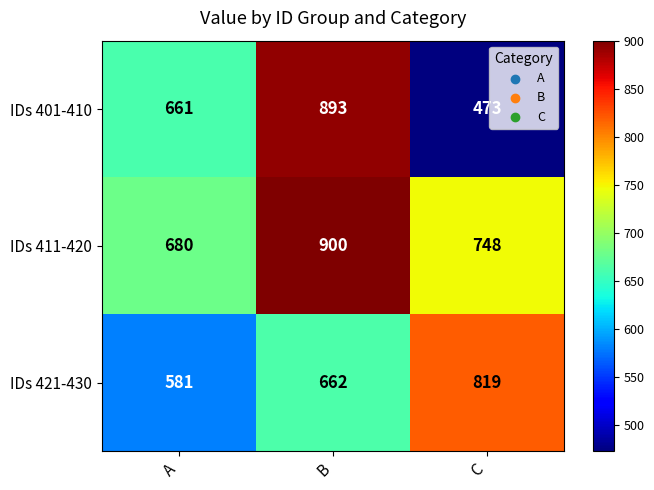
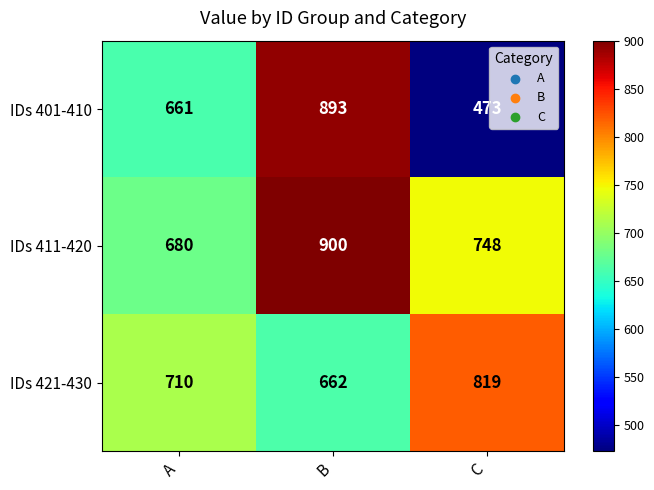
IDs 421-430, A: 581 -> 710
